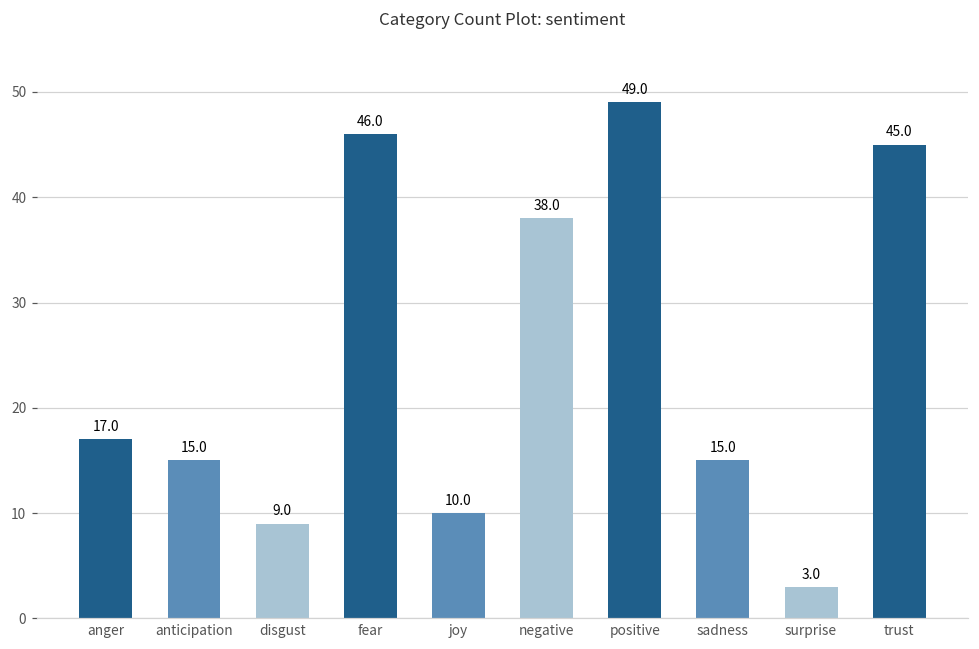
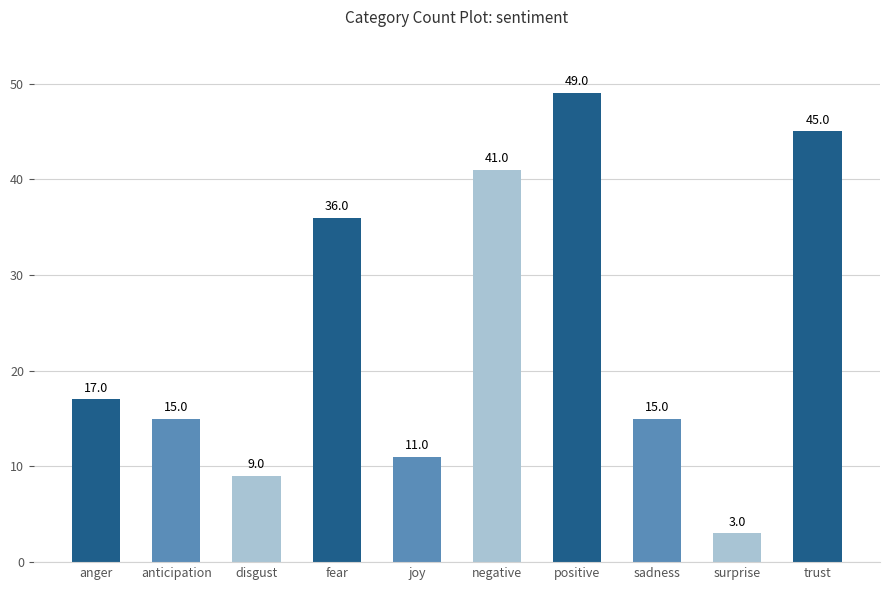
fear: 46.0 -> 36.0
joy: 10.0 -> 11.0
negative: 38.0 -> 41.0
